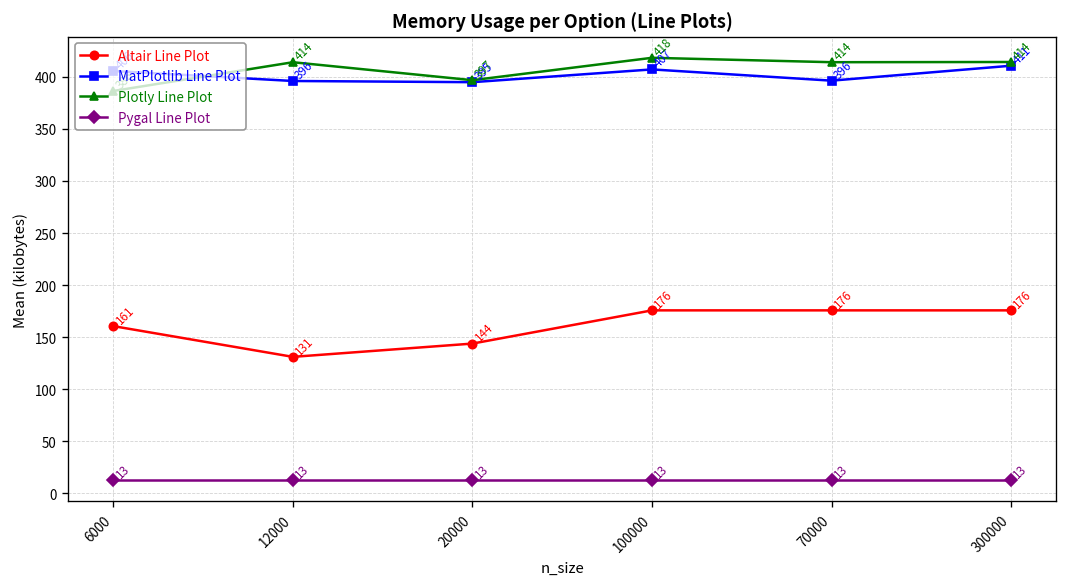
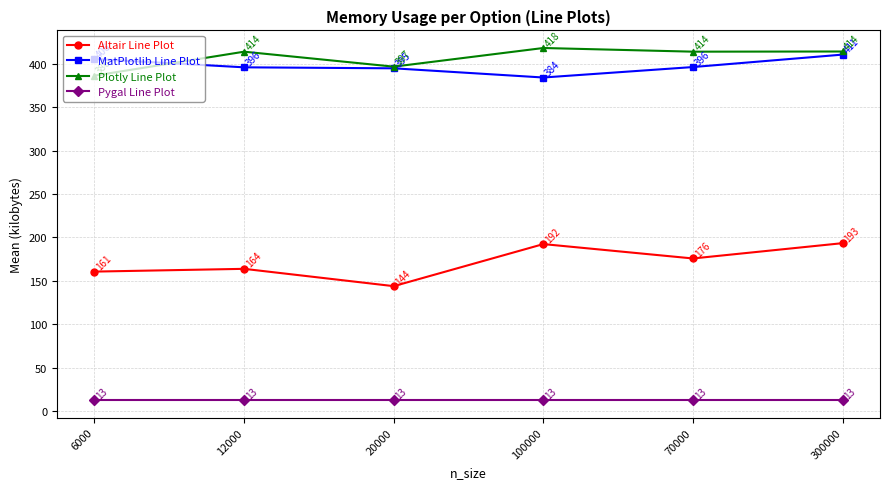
Altair Line Plot, 12000: 131 -> 164
Altair Line Plot, 100000: 176 -> 192
MatPlotlib Line Plot, 100000: 407 -> 384
Altair Line Plot, 300000: 176 -> 193
